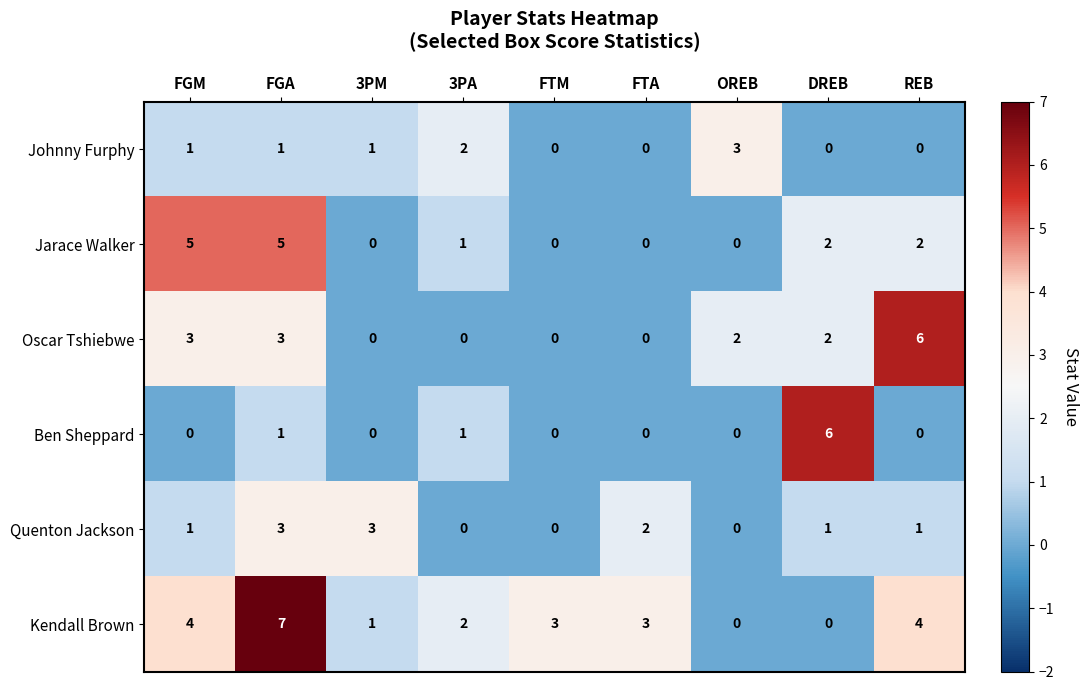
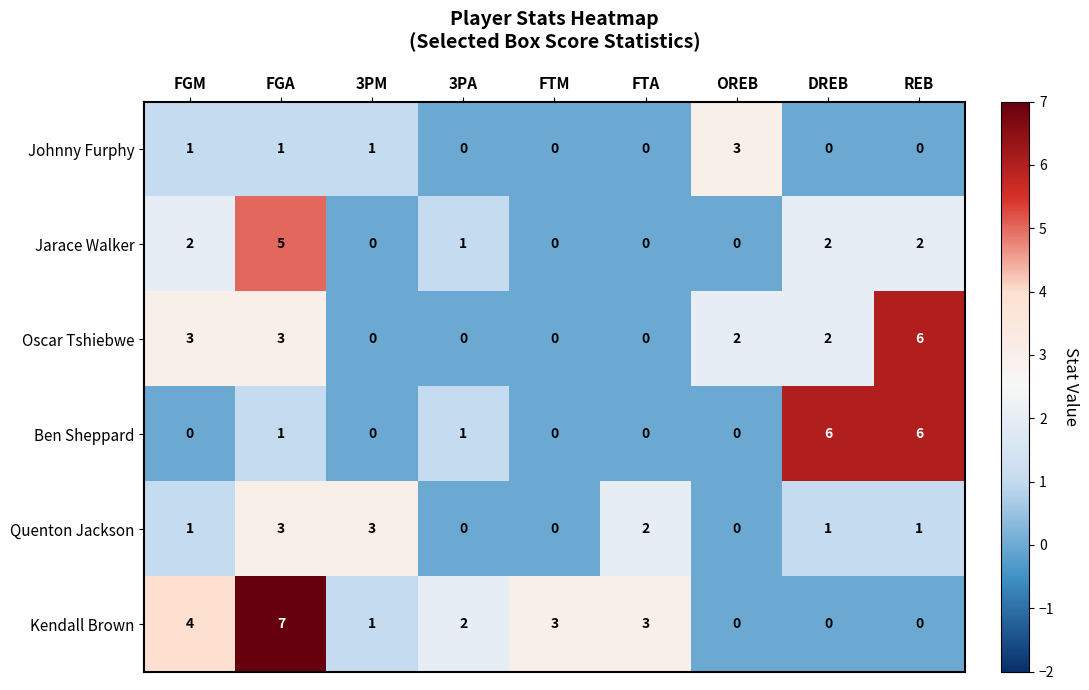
Johnny Furphy, 3PA: 2 -> 0
Jarace Walker, FGM: 5 -> 2
Ben Sheppard, REB: 0 -> 6
Kendall Brown, REB: 4 -> 0
